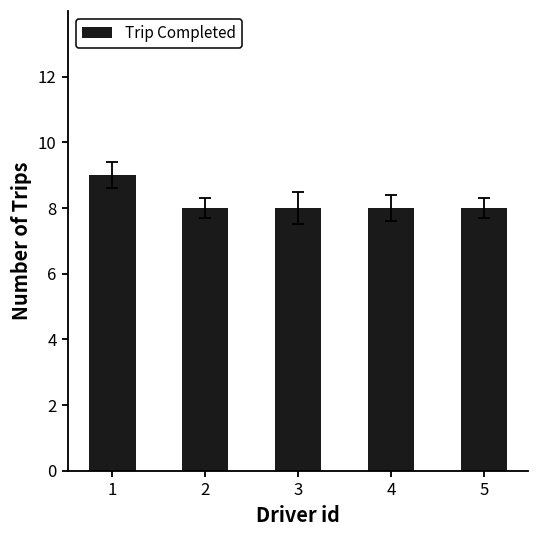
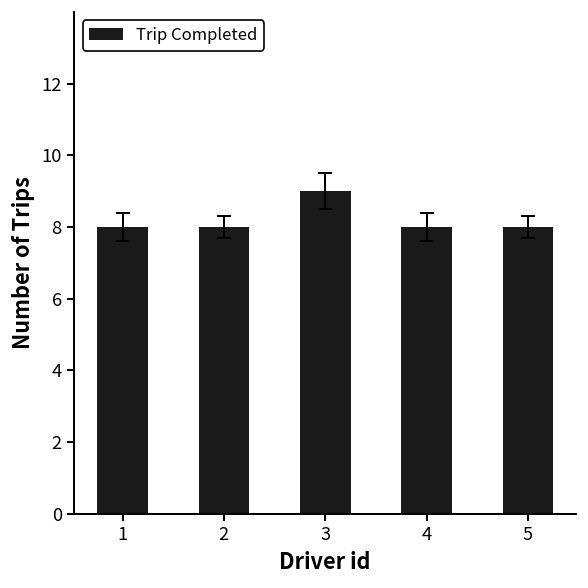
Trip Completed, 1: 9 -> 8
Trip Completed, 3: 8 -> 9
